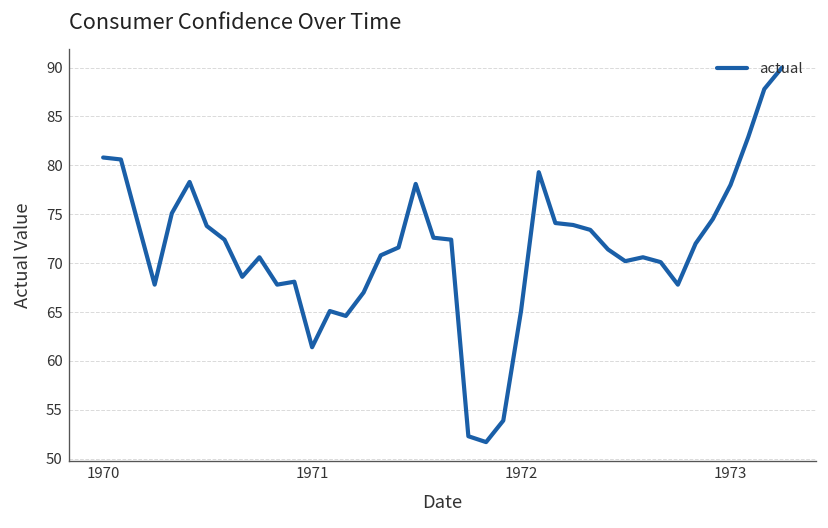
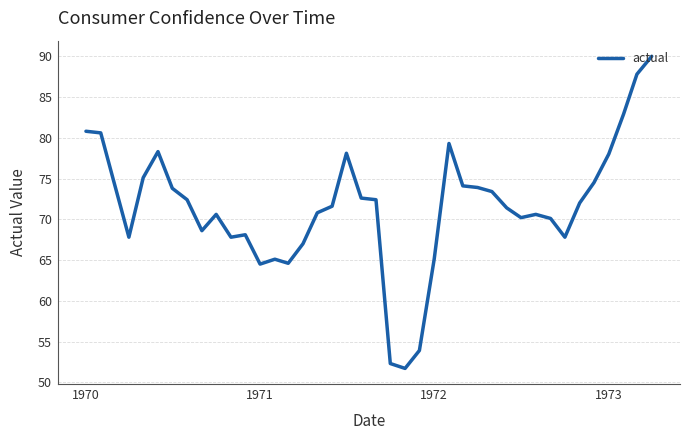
1971: 61 -> 65
